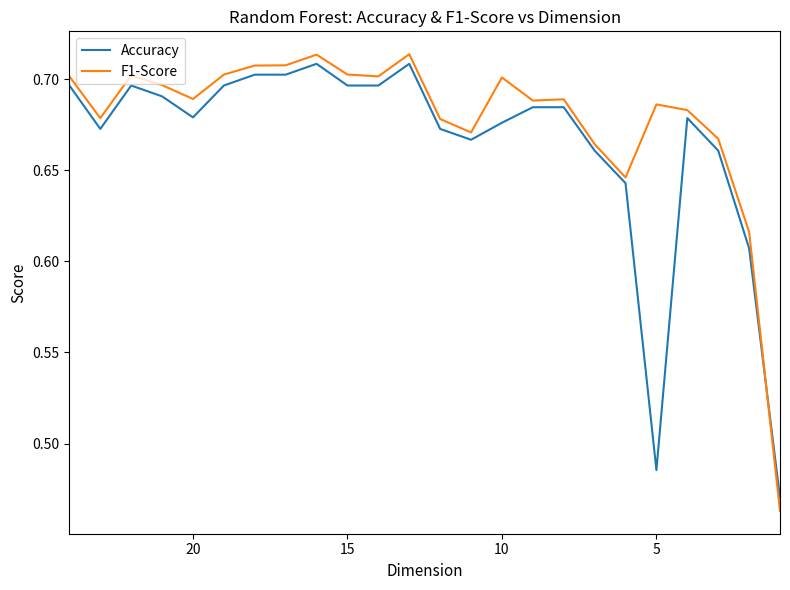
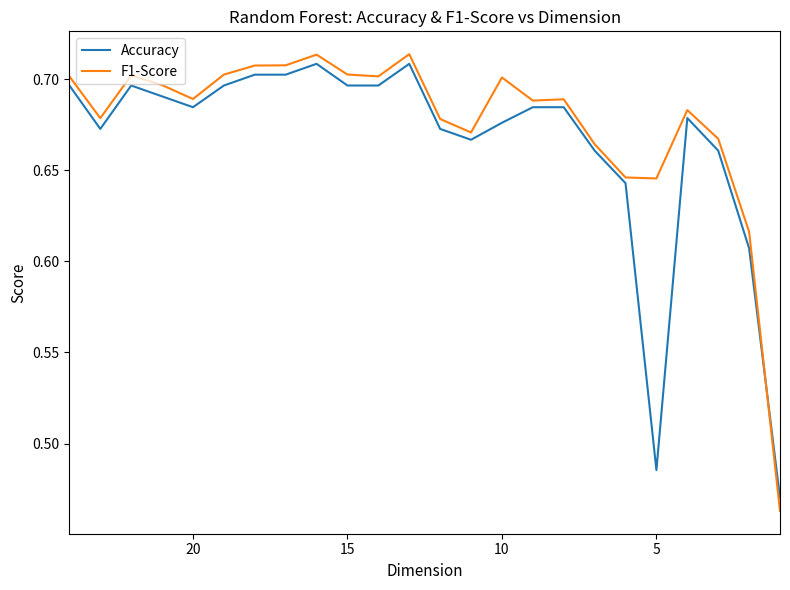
Accuracy, 20: 0.679 -> 0.685
F1-Score, 5: 0.686 -> 0.645
